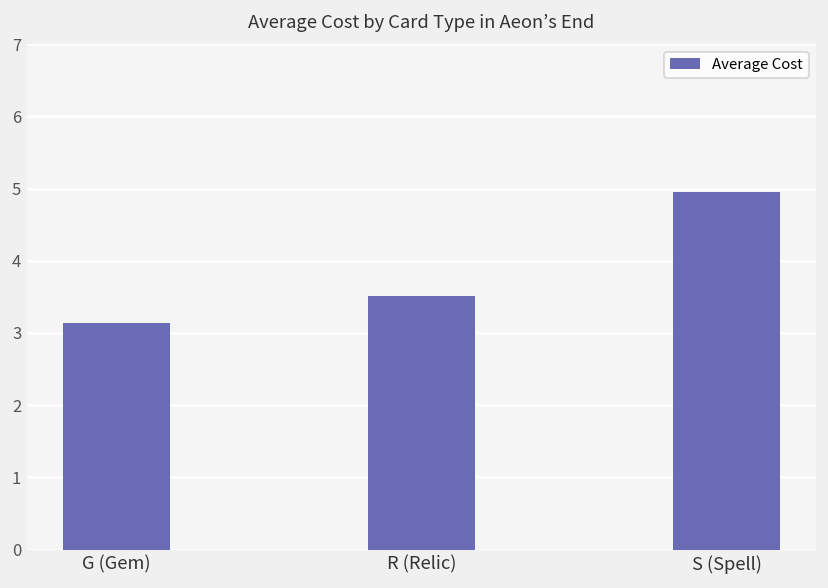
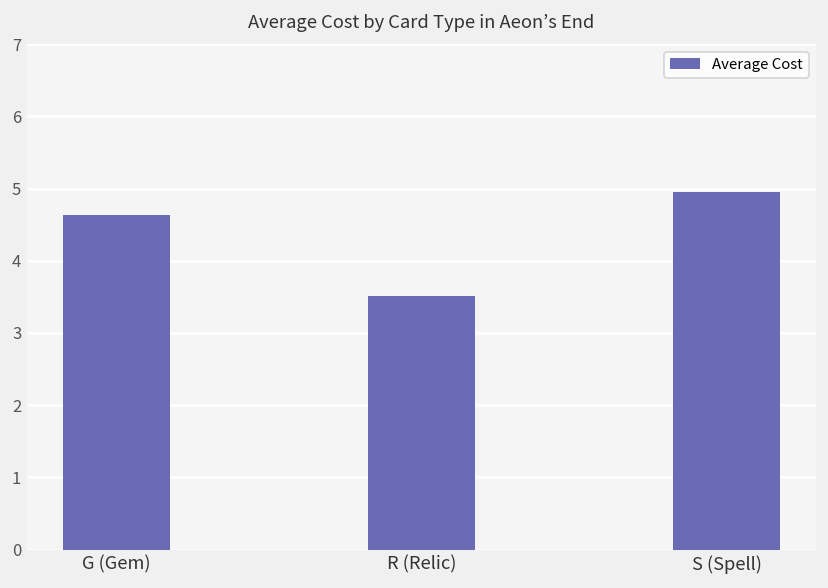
G (Gem): 3.1 -> 4.6
